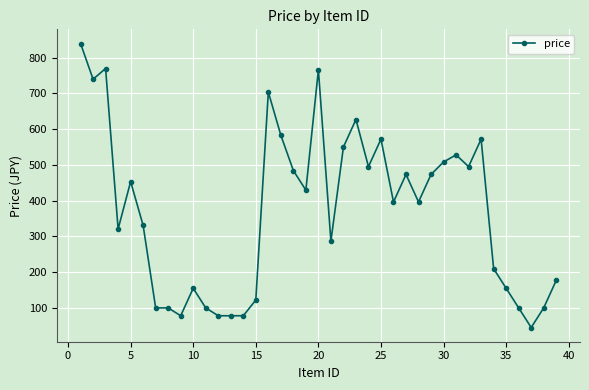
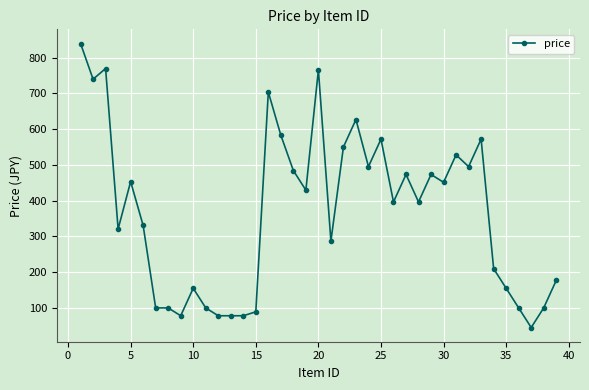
15: 120 -> 90
30: 510 -> 450
